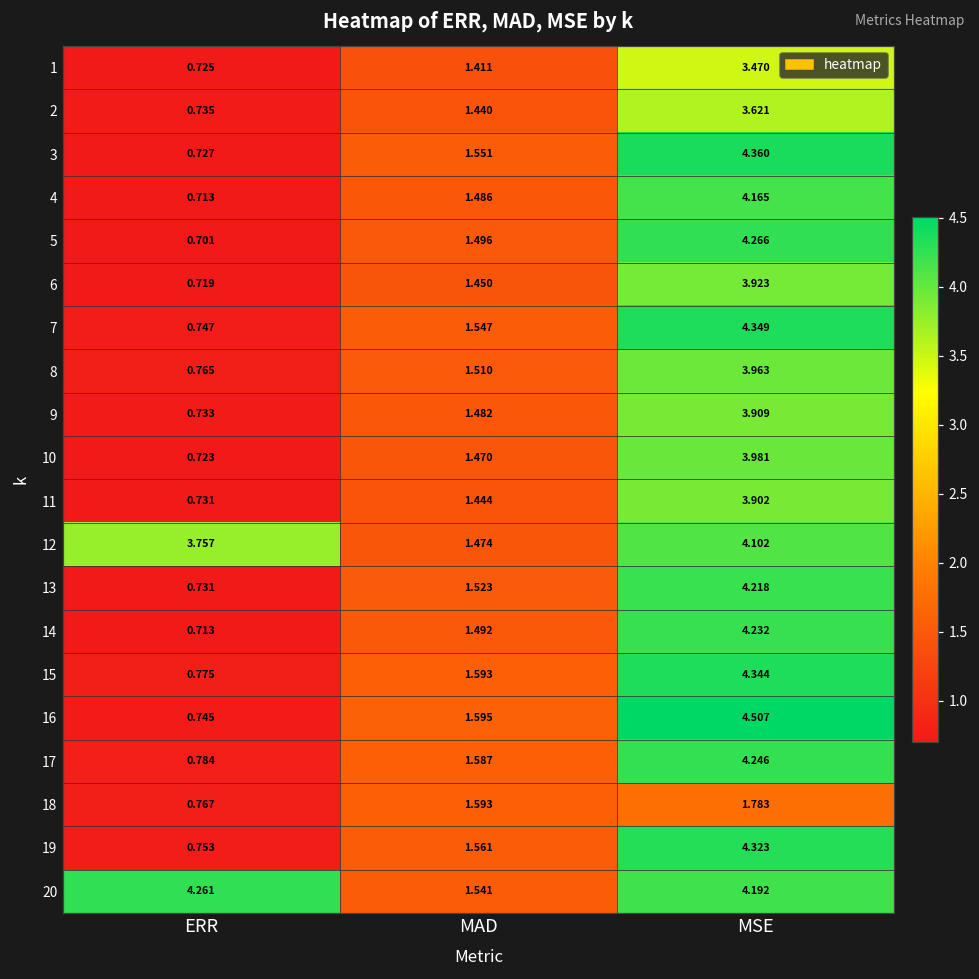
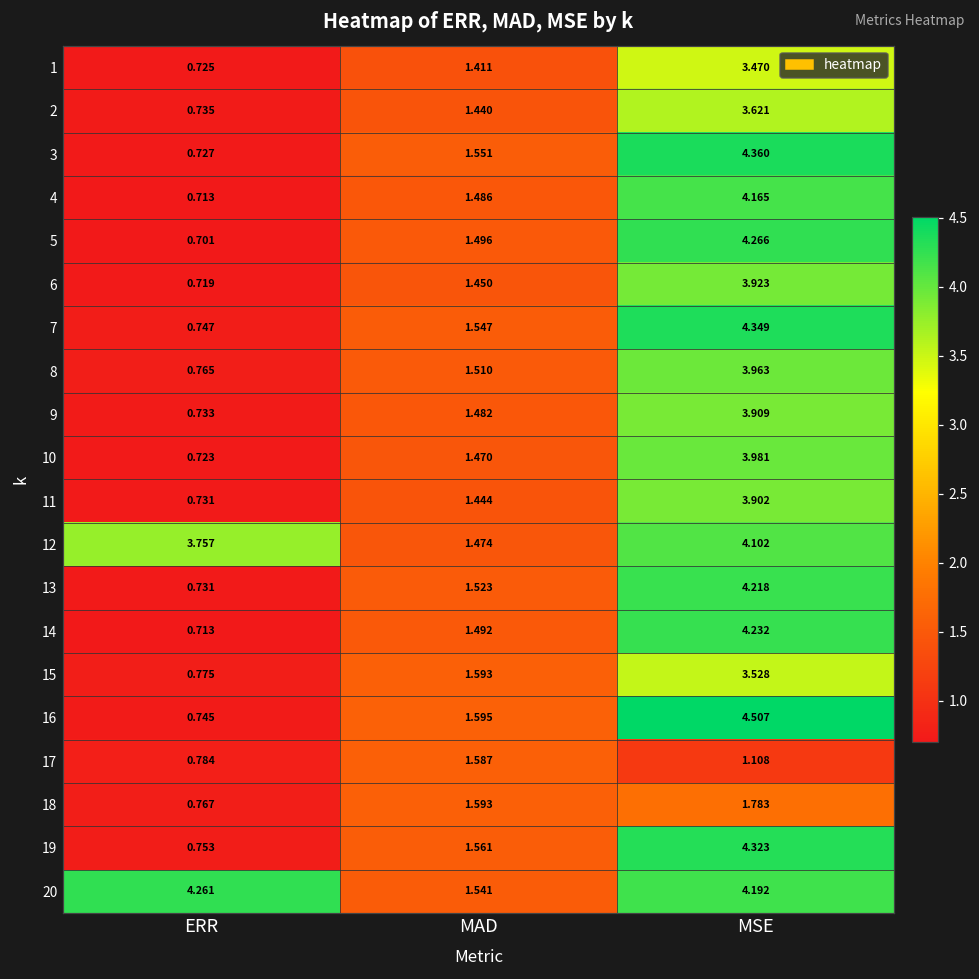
15, MSE: 4.344 -> 3.528
17, MSE: 4.246 -> 1.108
